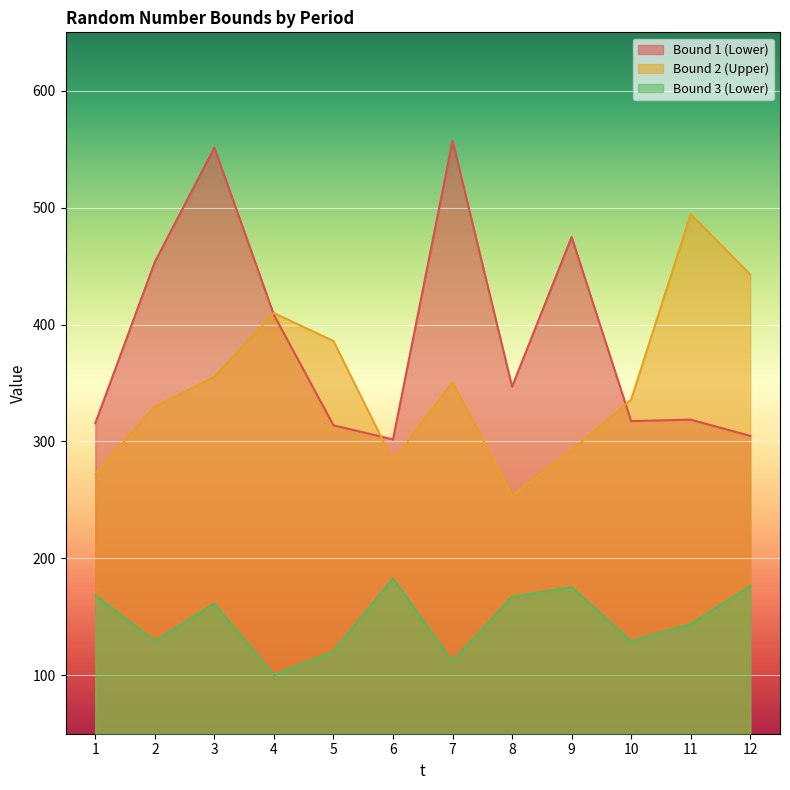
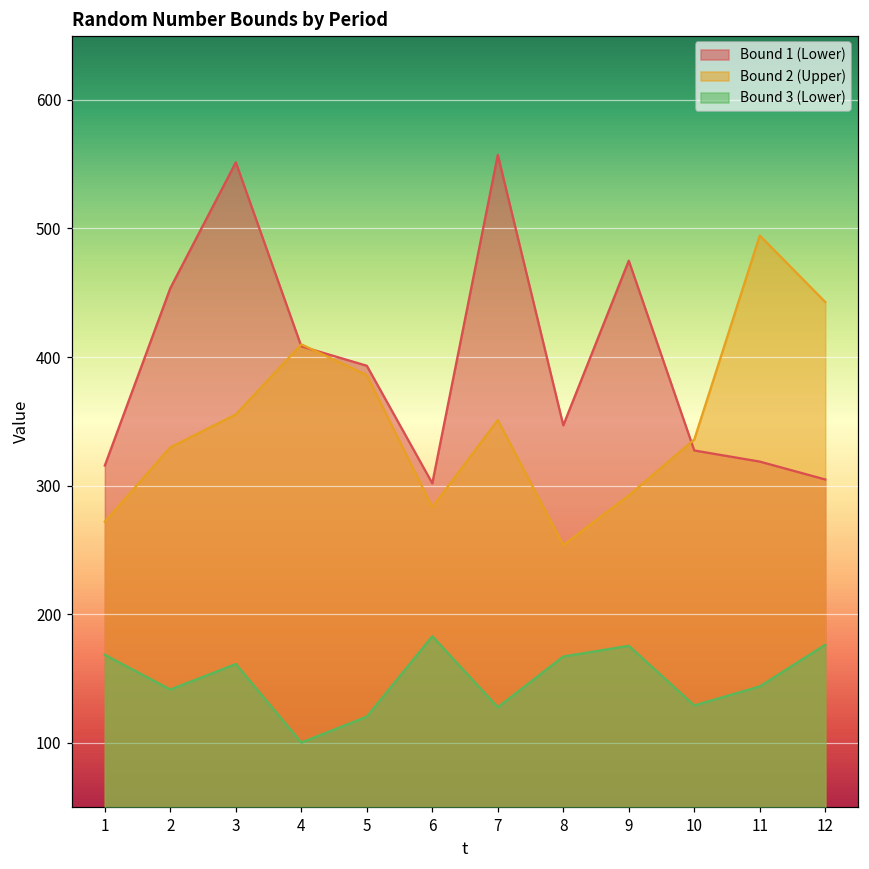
Bound 3 (Lower), 2: 129 -> 141
Bound 1 (Lower), 5: 314 -> 393
Bound 3 (Lower), 7: 112 -> 128
Bound 1 (Lower), 10: 317 -> 327
